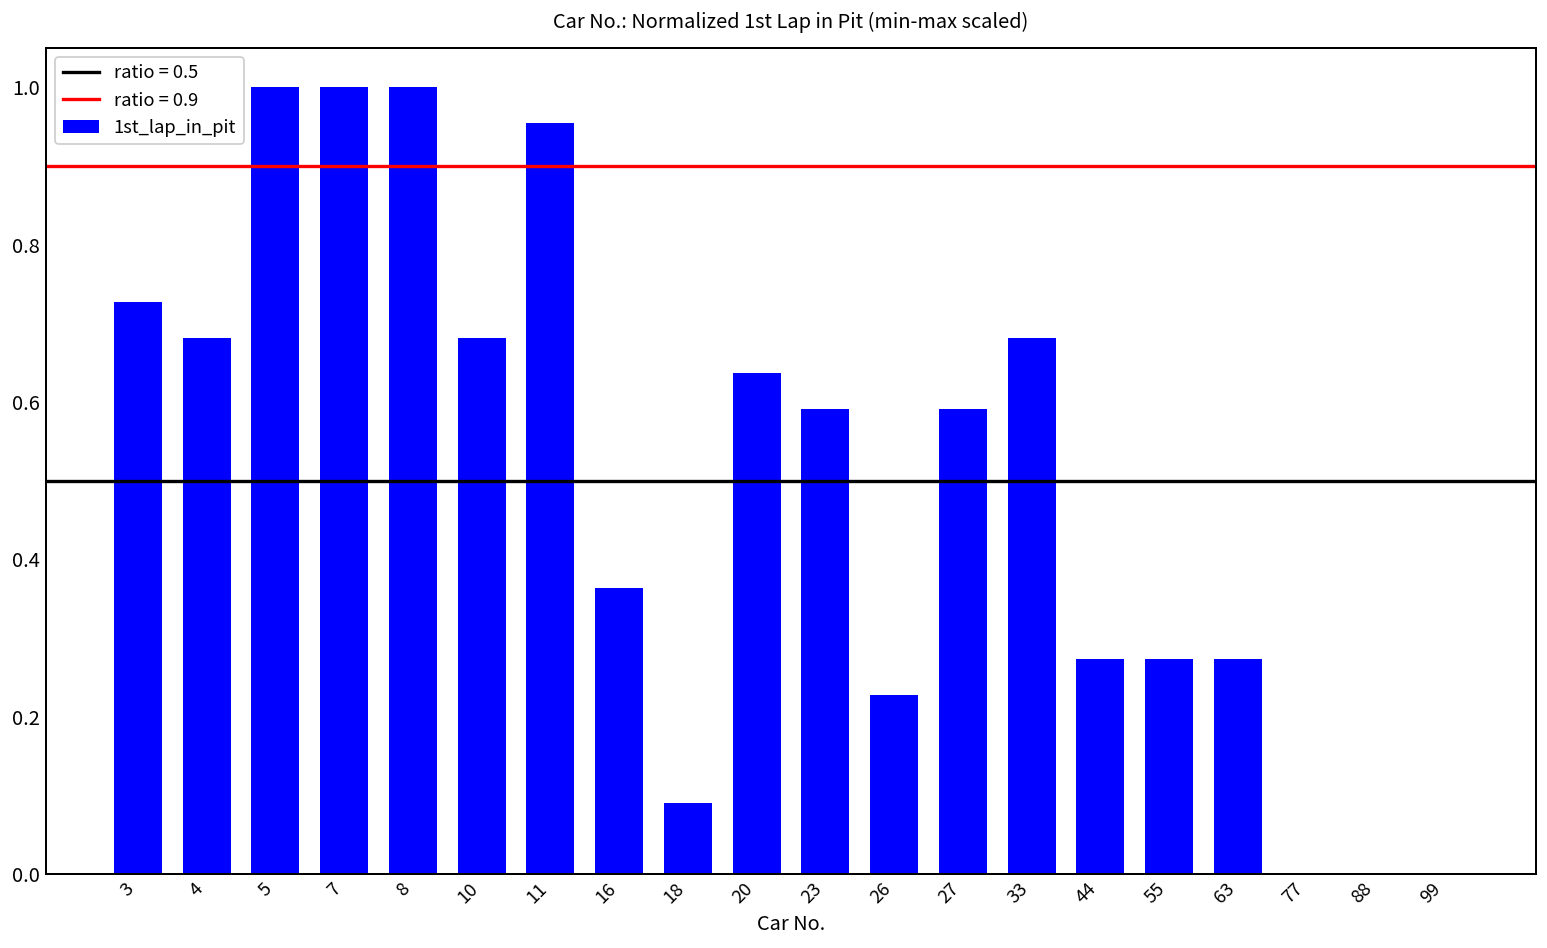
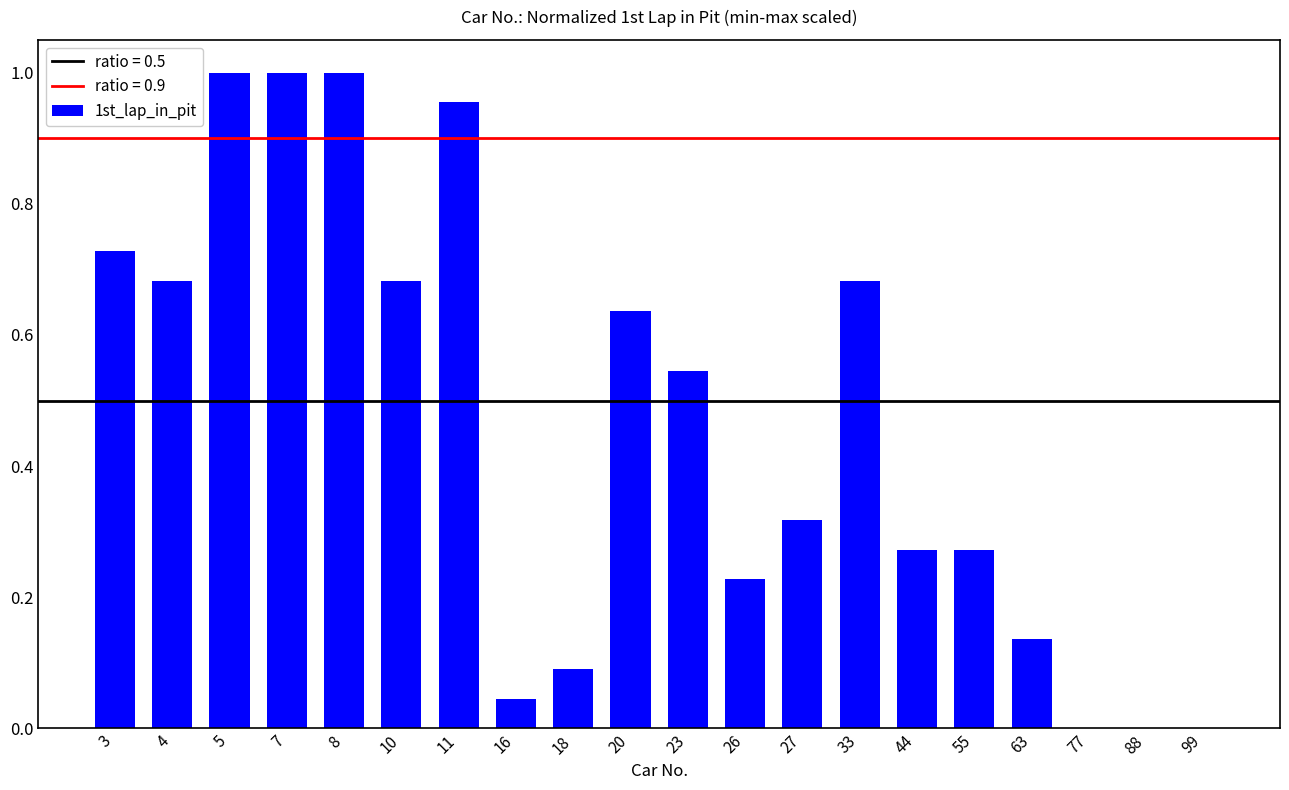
16: 0.36 -> 0.05
23: 0.59 -> 0.55
27: 0.59 -> 0.32
63: 0.27 -> 0.14
